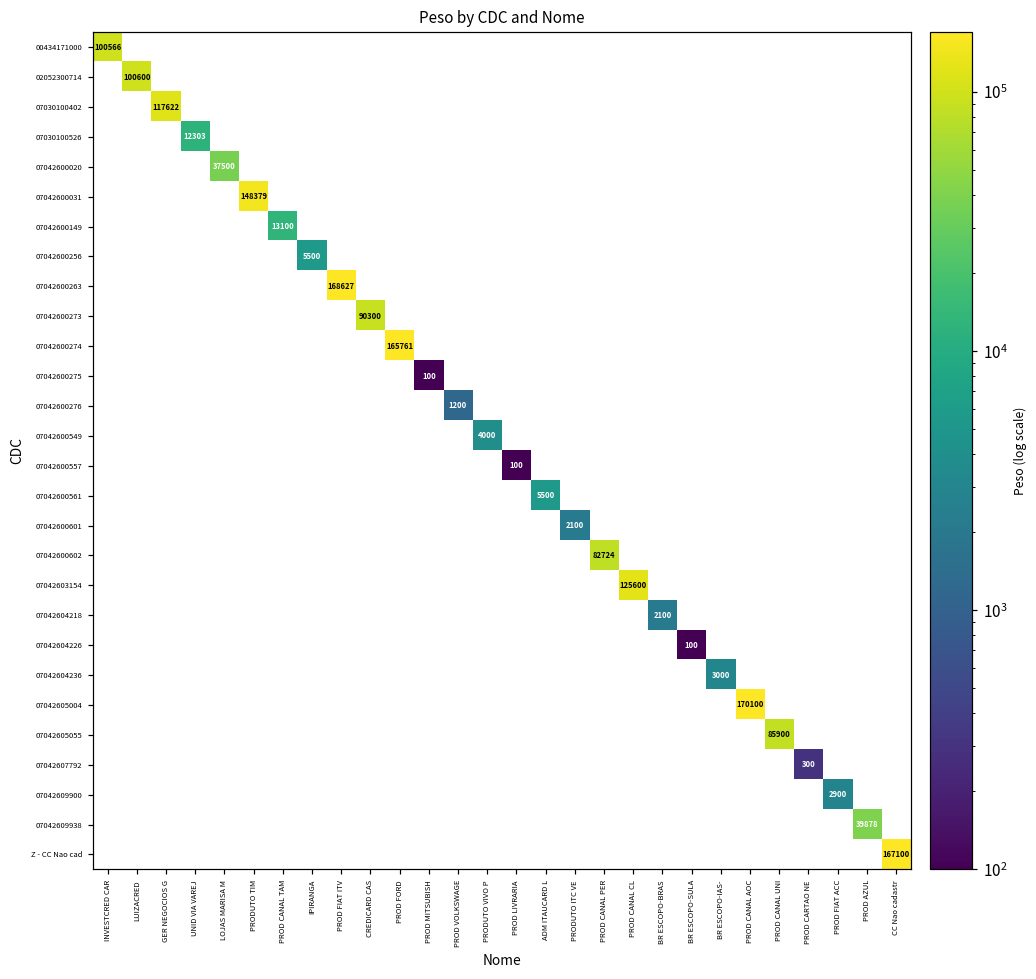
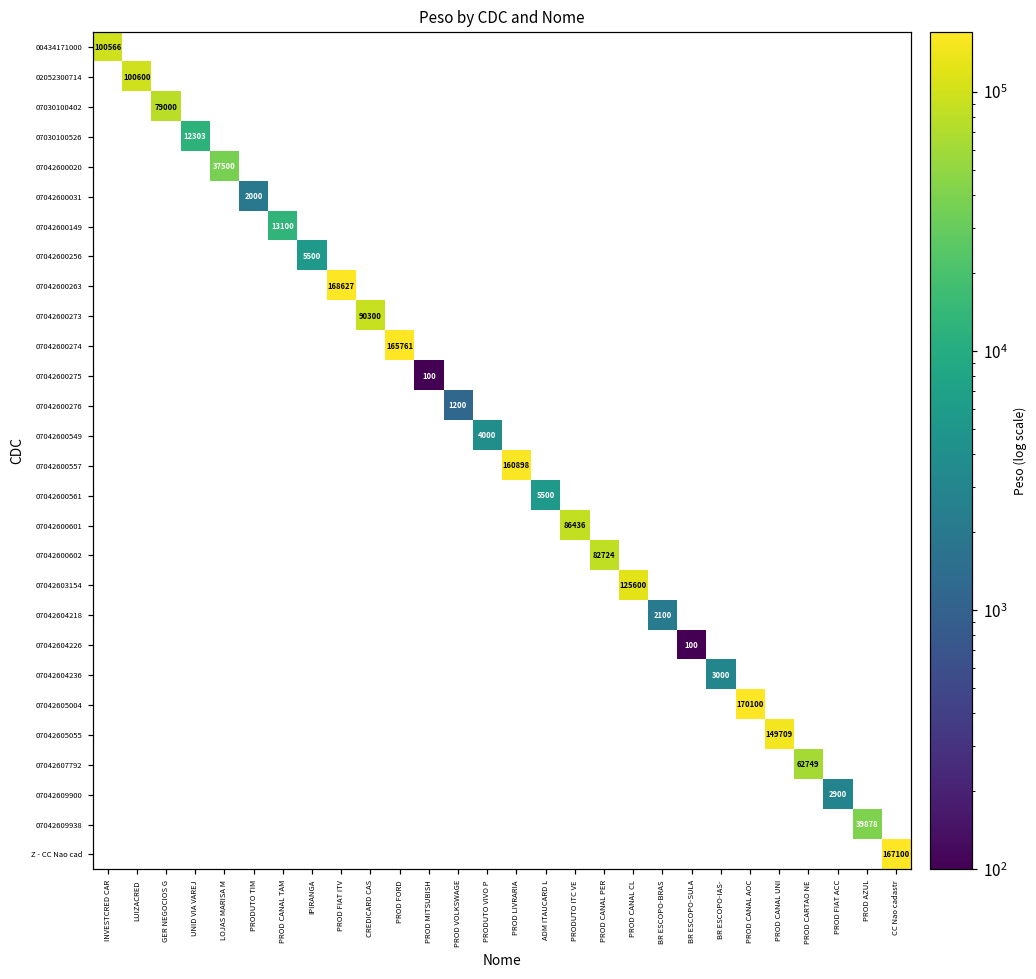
07030100402, GER NEGOCIOS G: 117622 -> 79000
07042600031, PRODUTO TIM: 148379 -> 2000
07042600557, PROD LIVRARIA: 100 -> 160898
07042600601, PRODUTO ITC VE: 2100 -> 86436
07042605055, PROD CANAL UNI: 85900 -> 149709
07042607792, PROD CARTAO NE: 300 -> 62749
